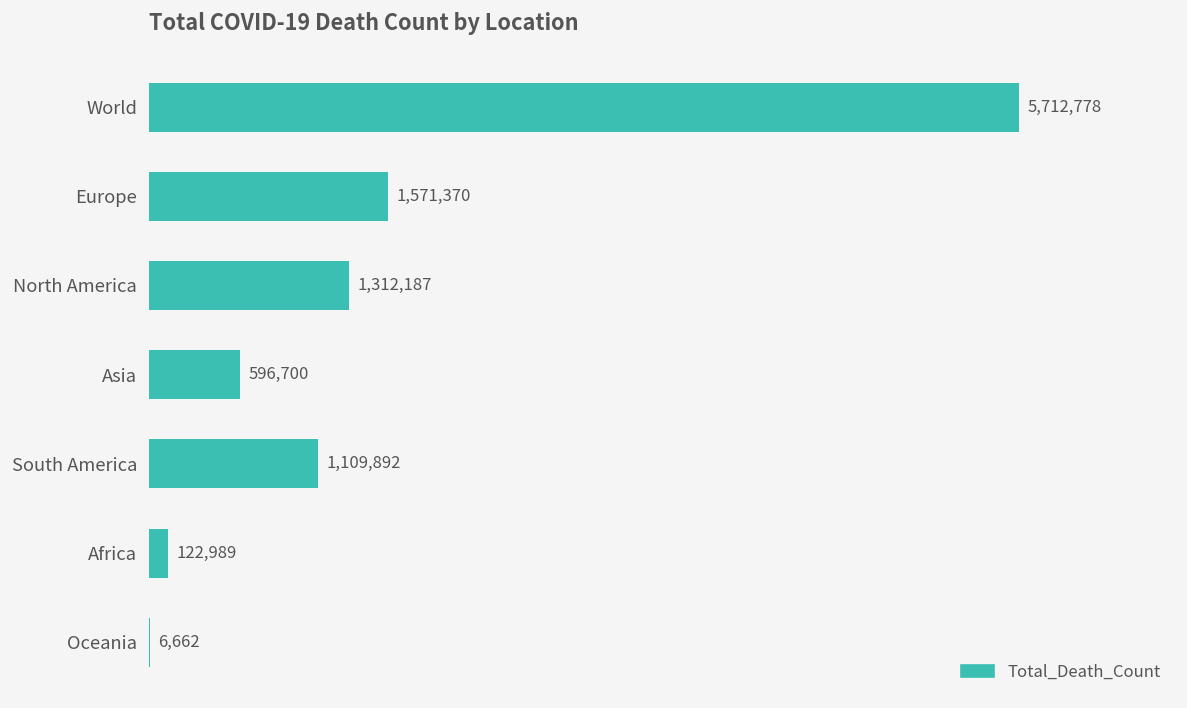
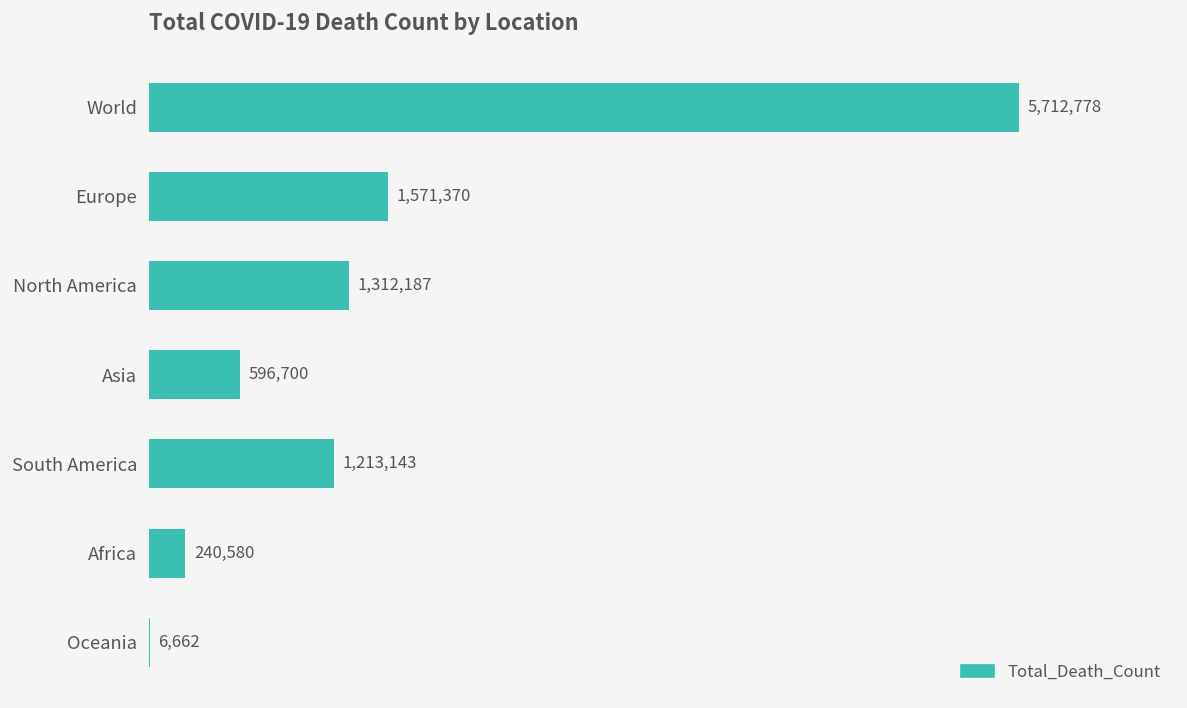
South America: 1,109,892 -> 1,213,143
Africa: 122,989 -> 240,580
